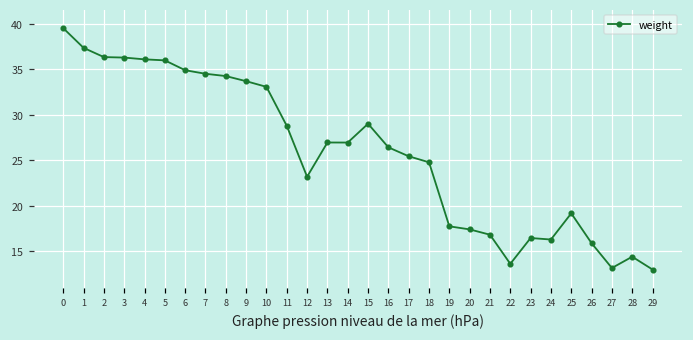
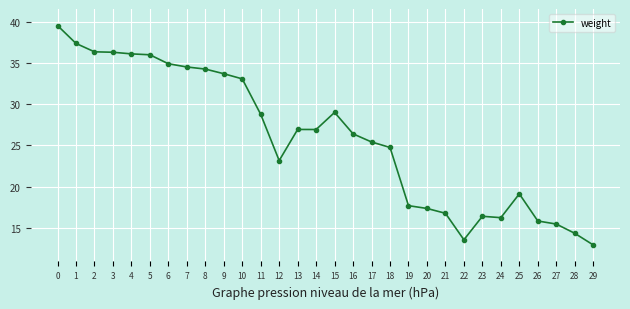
27: 13 -> 15
